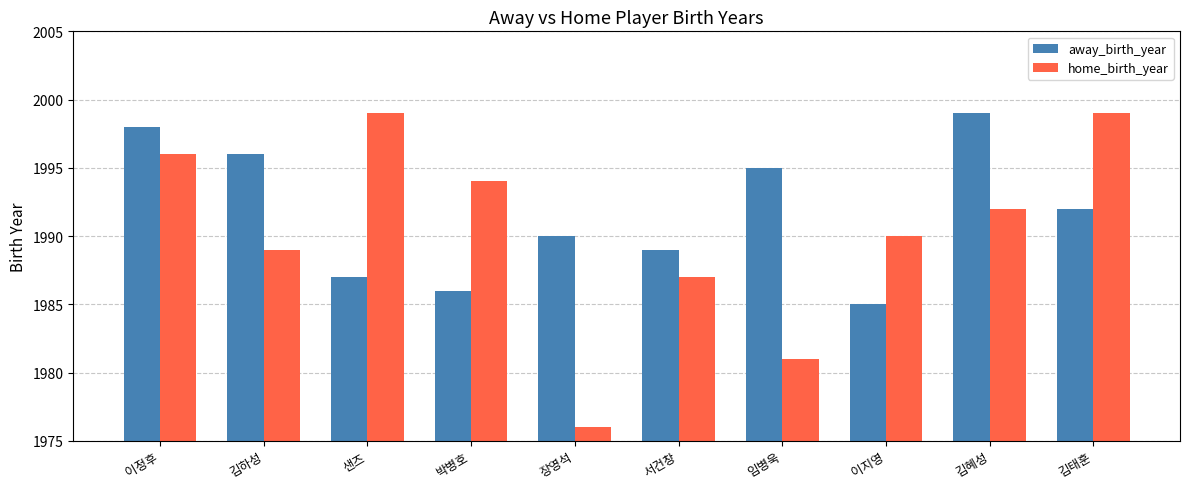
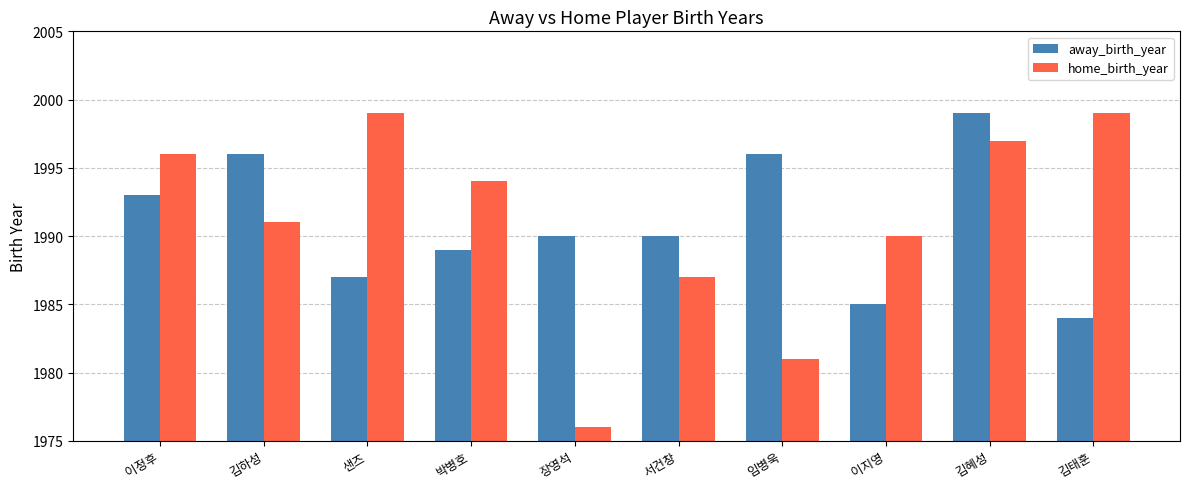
away_birth_year, 이정후: 1998 -> 1993
home_birth_year, 김하성: 1989 -> 1991
away_birth_year, 박병호: 1986 -> 1989
away_birth_year, 서건창: 1989 -> 1990
away_birth_year, 임병욱: 1995 -> 1996
home_birth_year, 김혜성: 1992 -> 1997
away_birth_year, 김태훈: 1992 -> 1984
